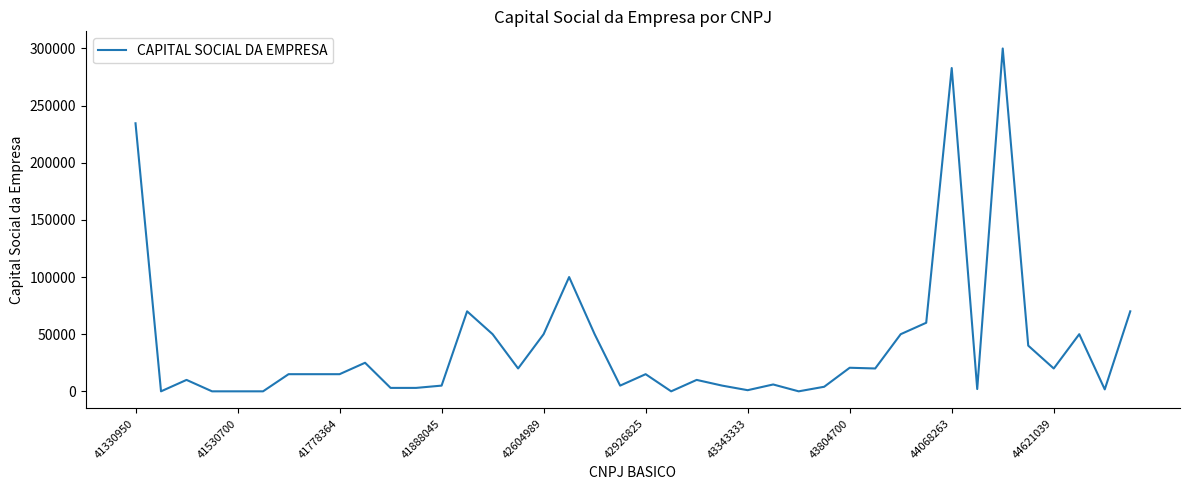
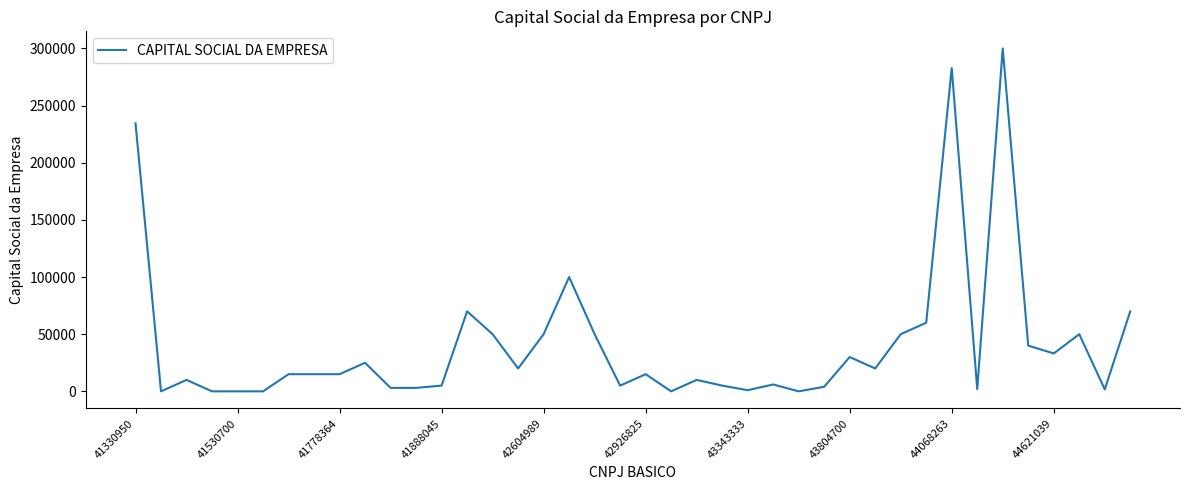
43804700: 21000 -> 30000
44621039: 20000 -> 33000
